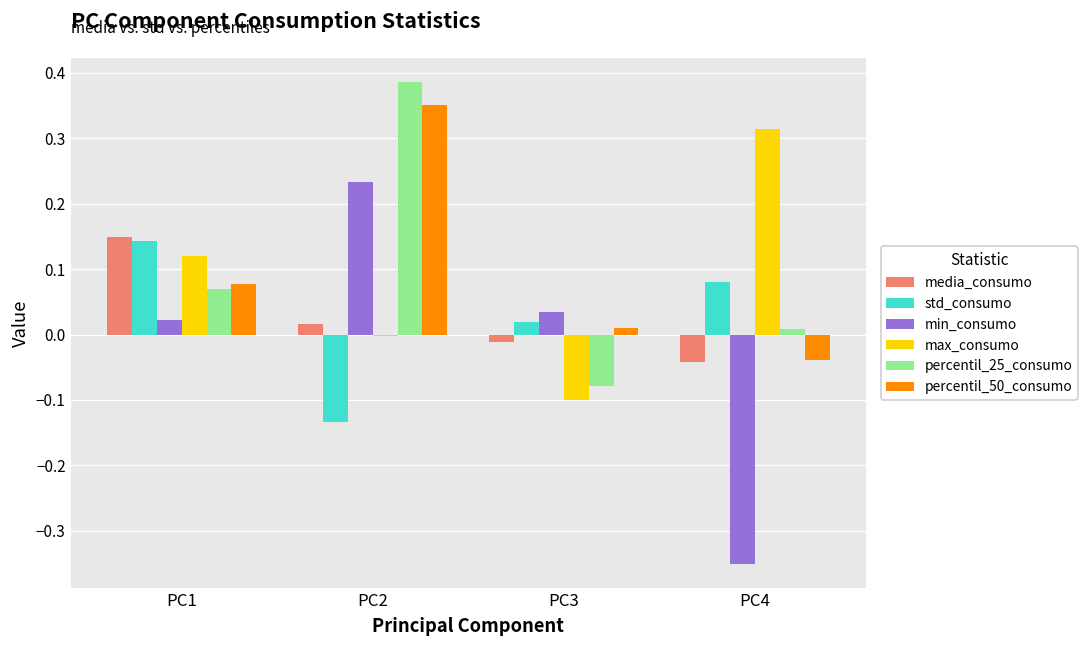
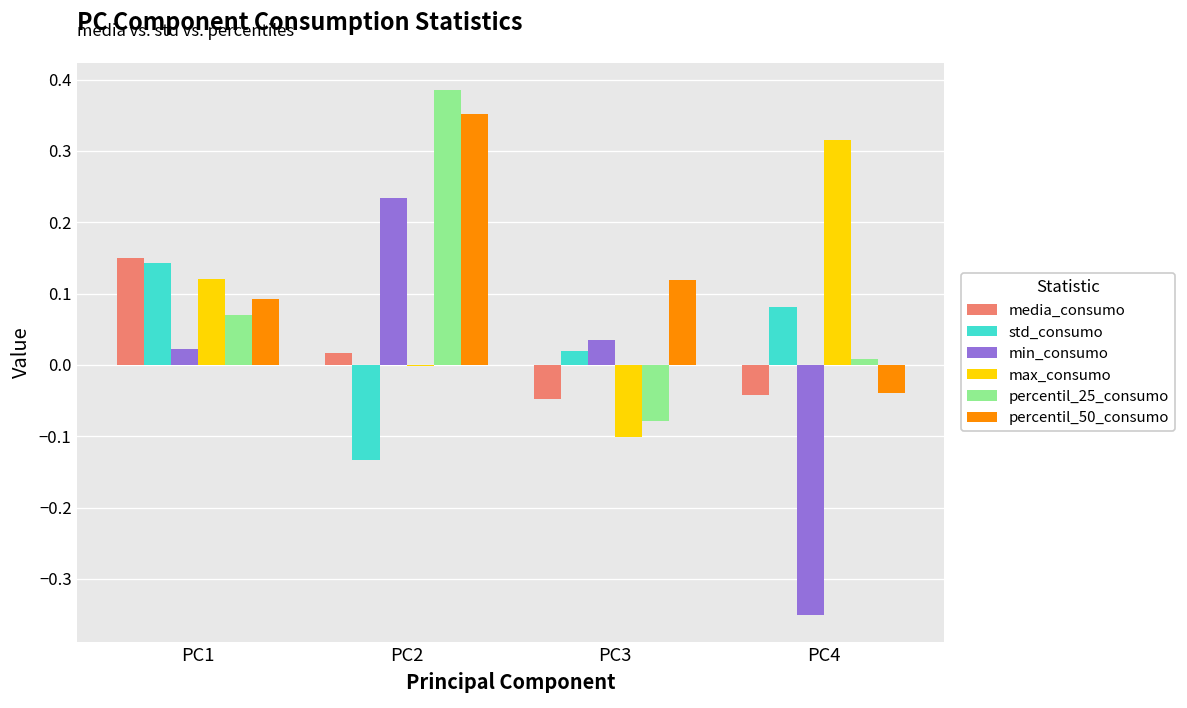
percentil_50_consumo, PC1: 0.08 -> 0.09
media_consumo, PC3: -0.01 -> -0.05
percentil_50_consumo, PC3: 0.01 -> 0.12
